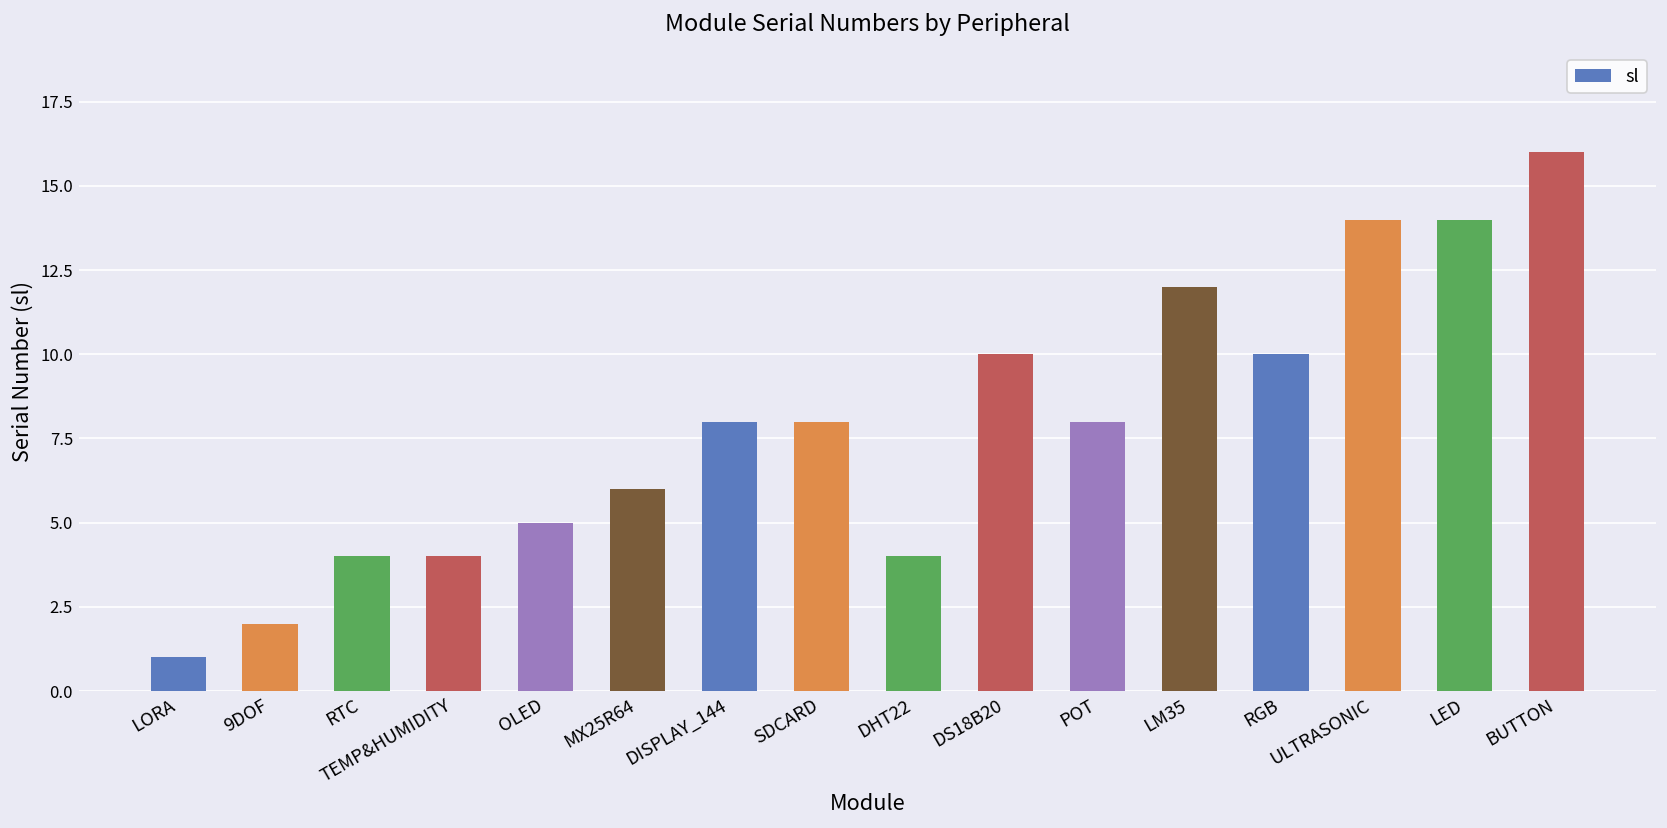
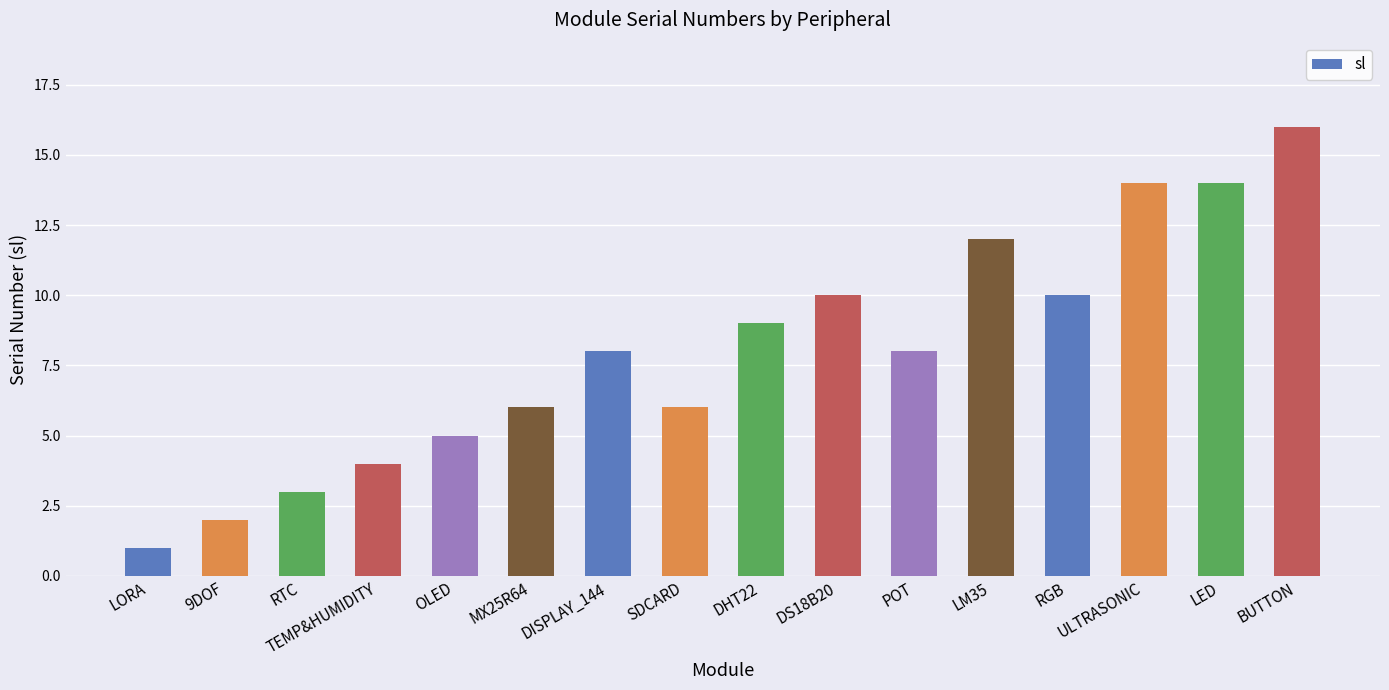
RTC: 4 -> 3
SDCARD: 8 -> 6
DHT22: 4 -> 9
